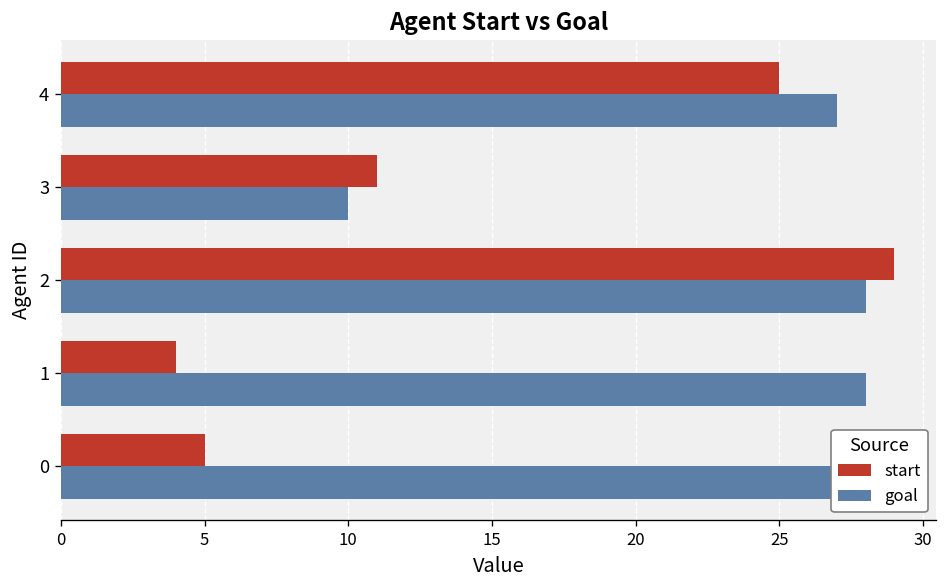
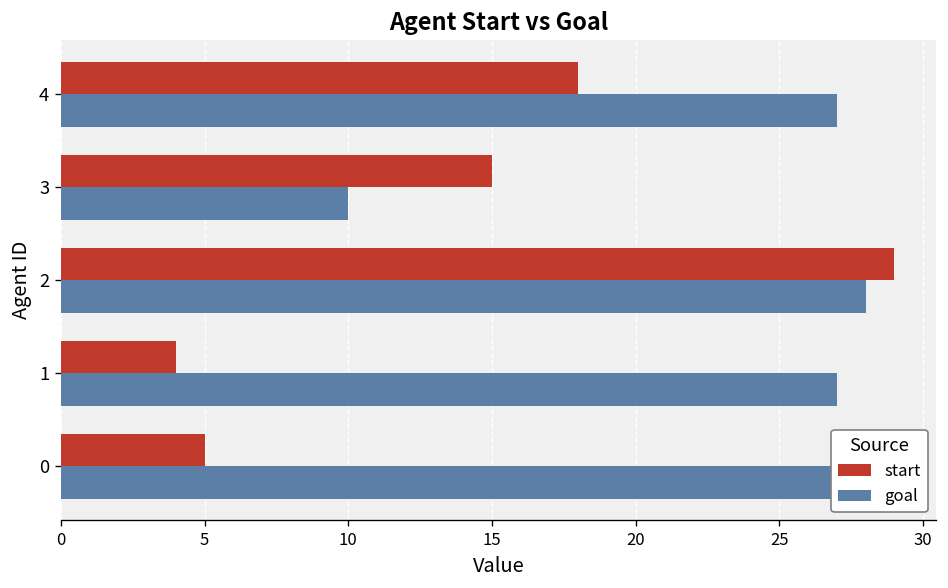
start, 4: 25 -> 18
start, 3: 11 -> 15
goal, 1: 28 -> 27
